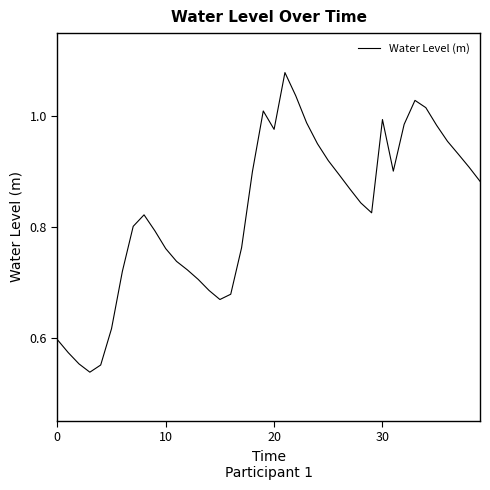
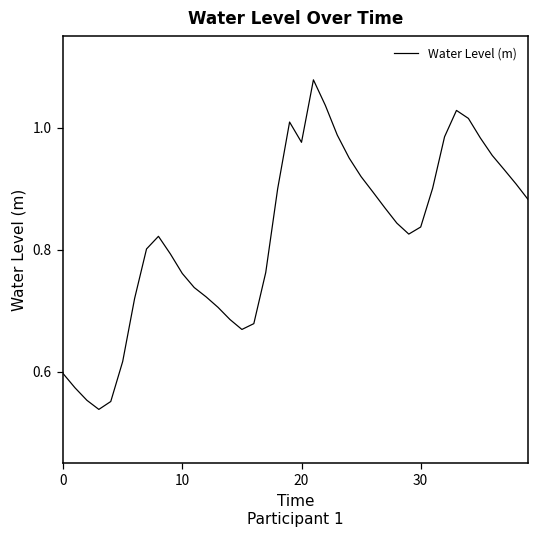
30: 0.99 -> 0.84
